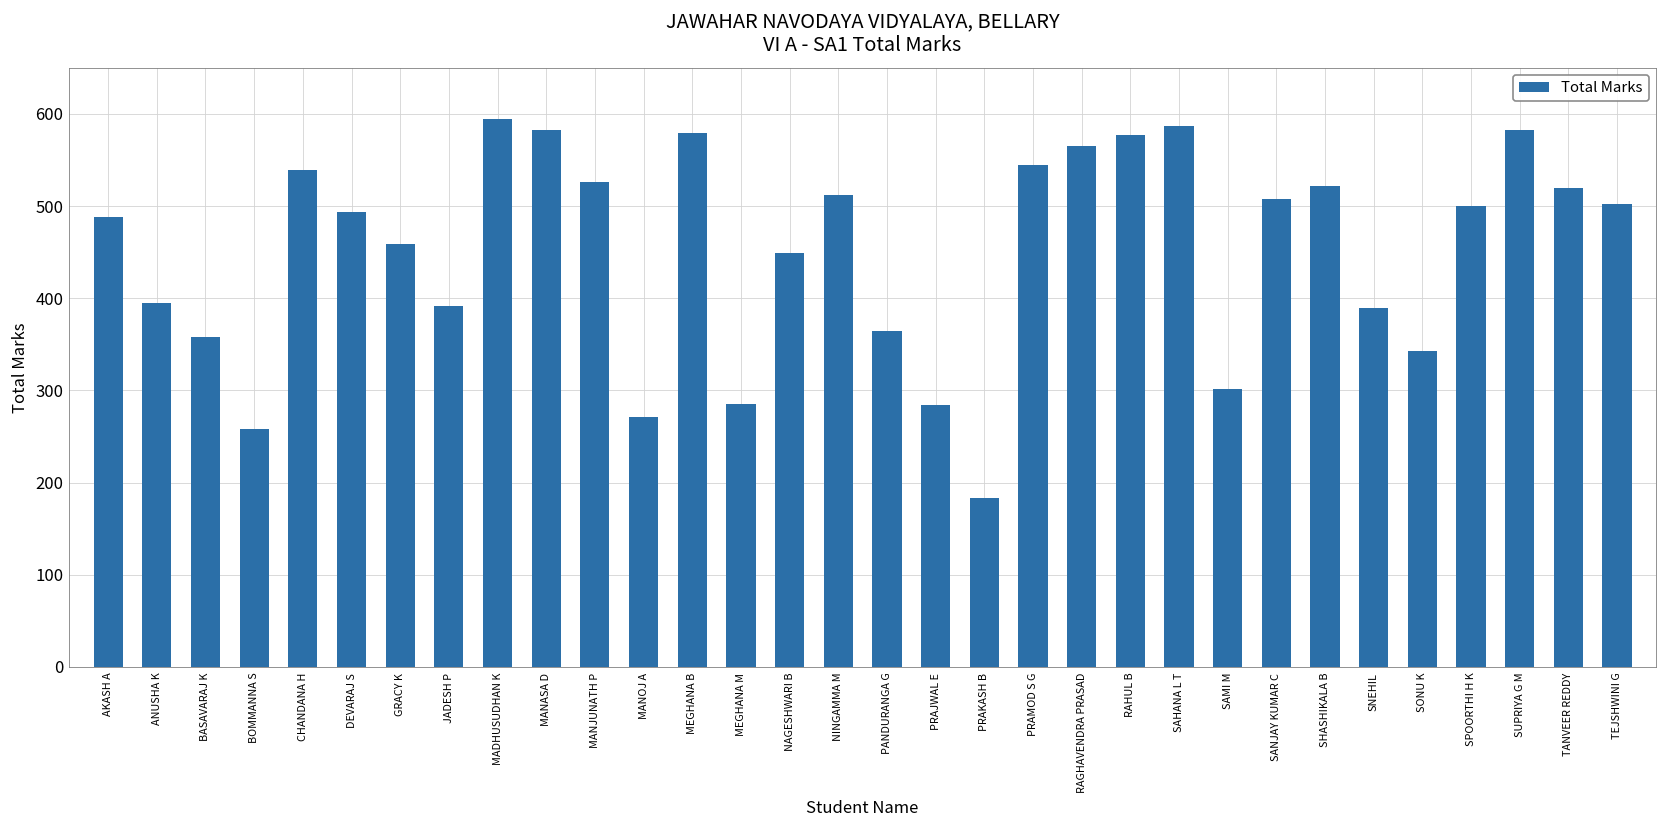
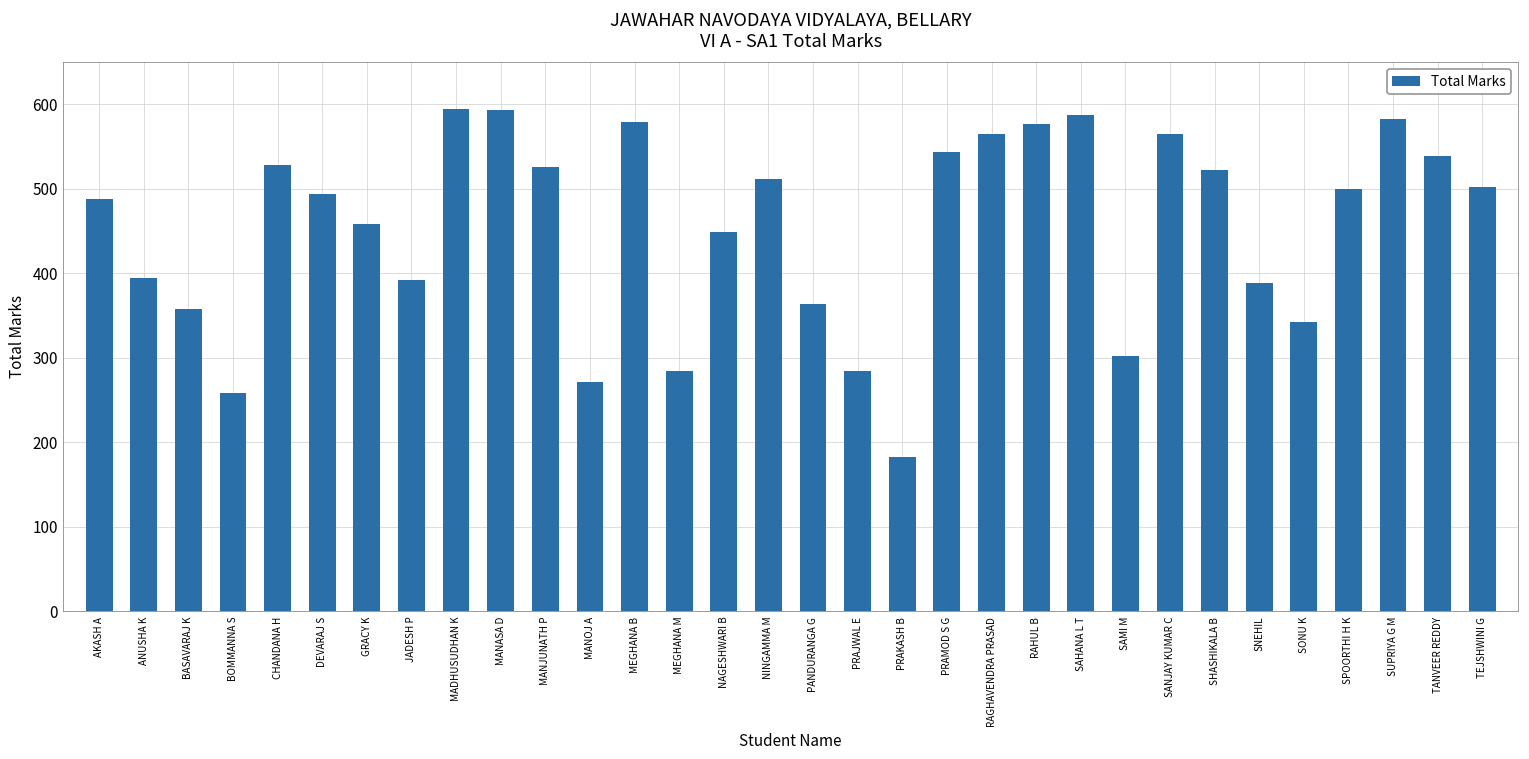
CHANDANA H: 540 -> 530
MANASA D: 580 -> 590
SANJAY KUMAR C: 510 -> 570
TANVEER REDDY: 520 -> 540
